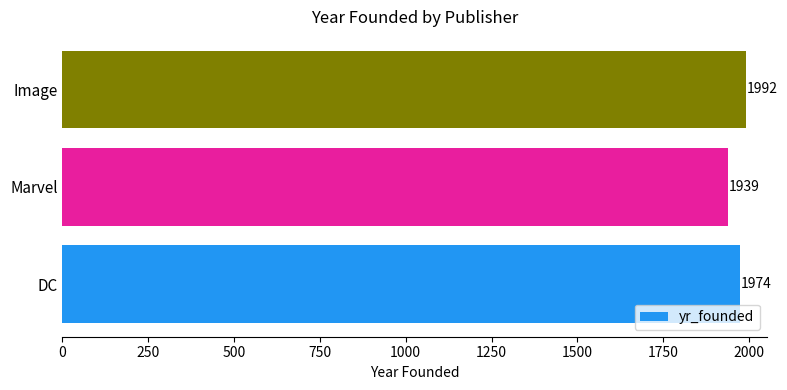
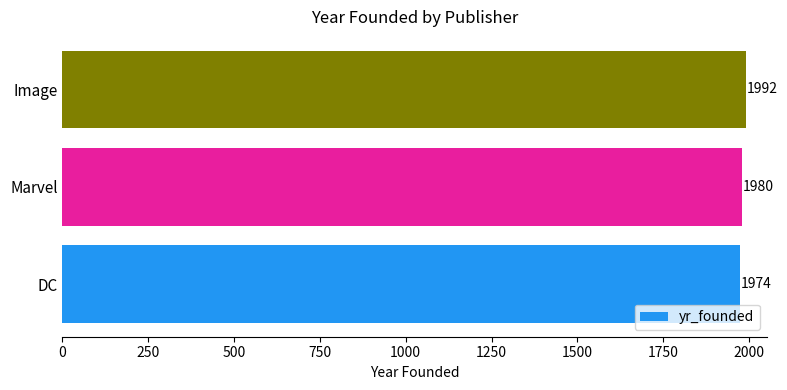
Marvel: 1939 -> 1980
